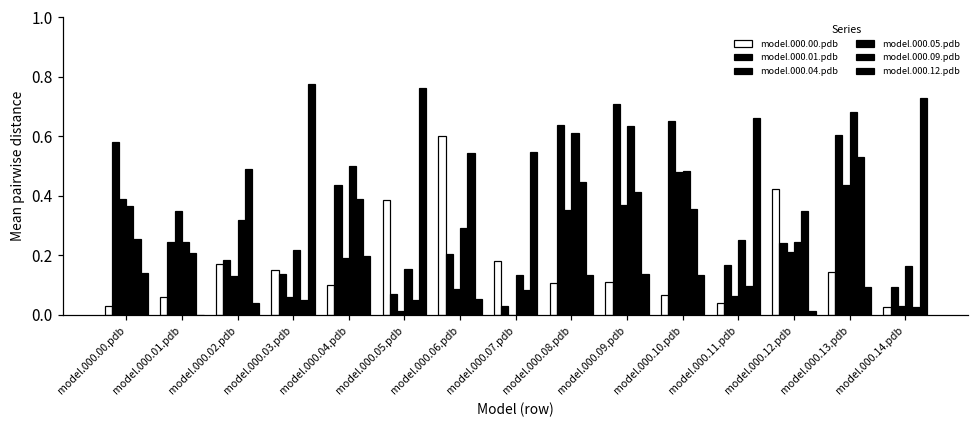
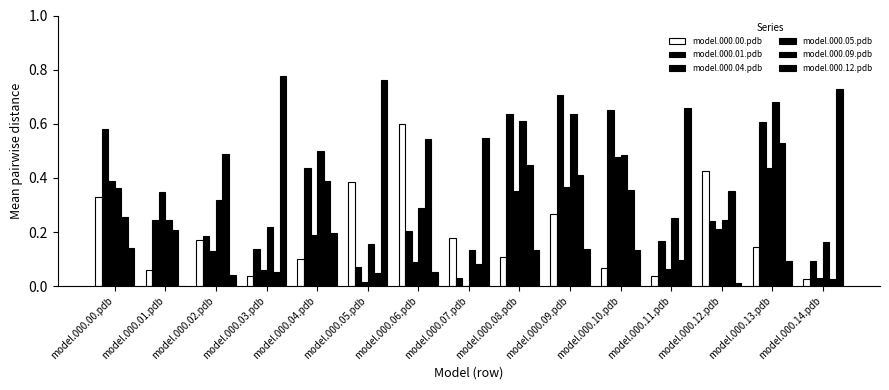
model.000.00.pdb, model.000.00.pdb: 0.03 -> 0.33
model.000.00.pdb, model.000.03.pdb: 0.15 -> 0.04
model.000.00.pdb, model.000.09.pdb: 0.11 -> 0.27
